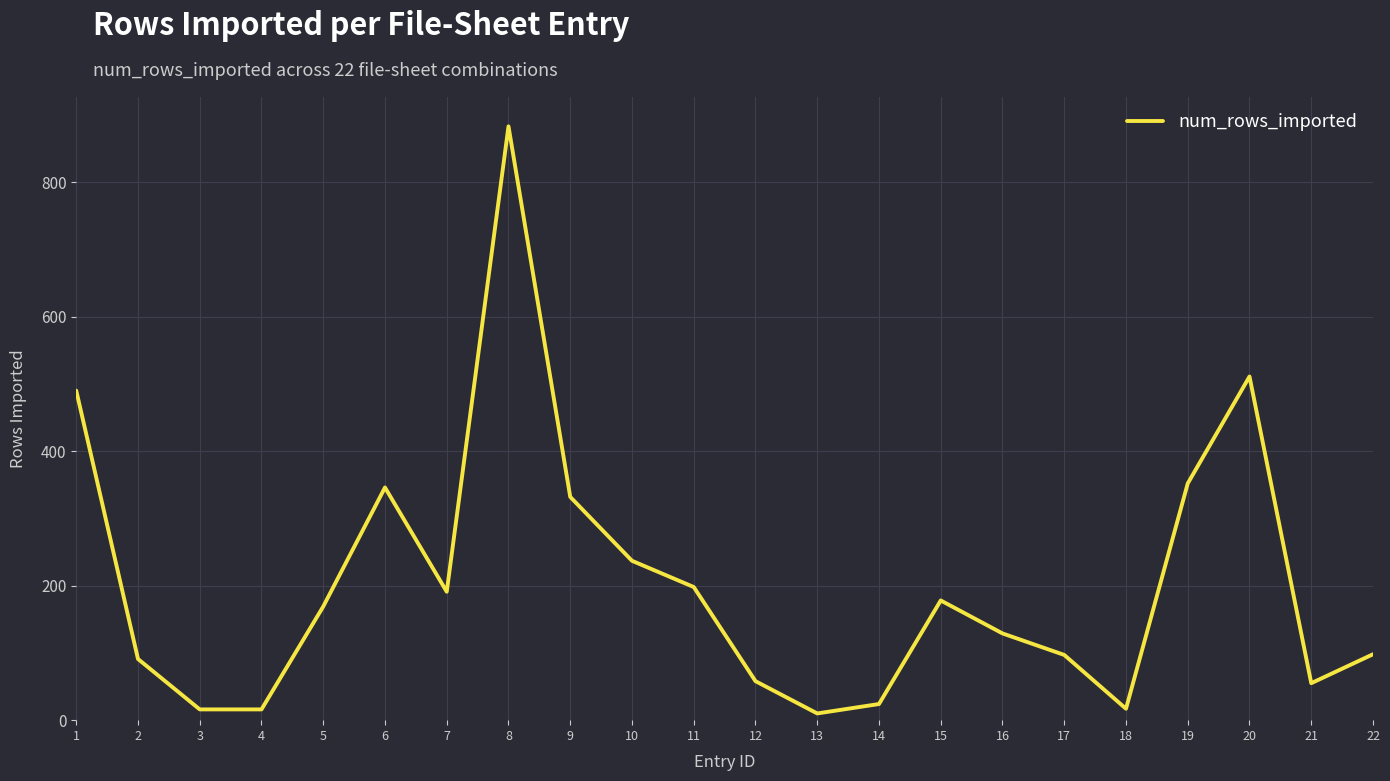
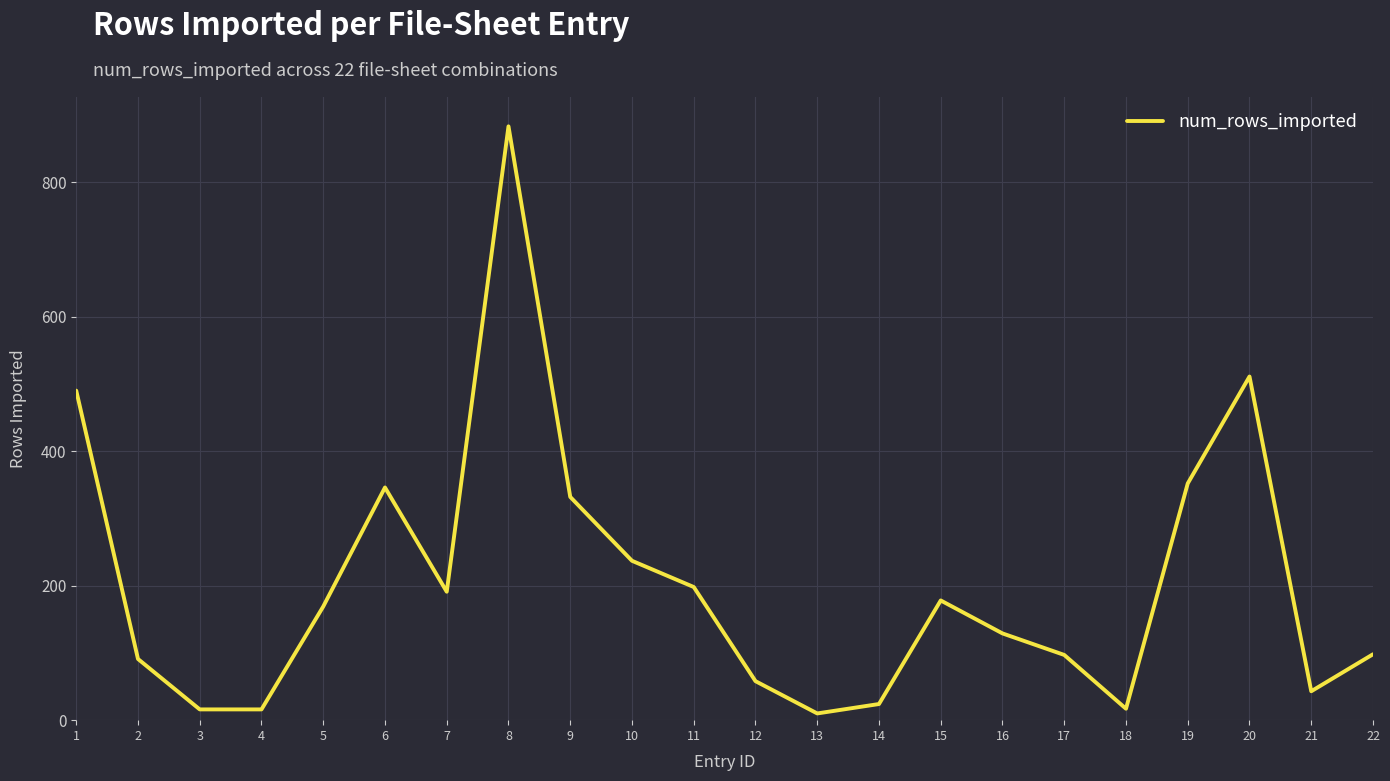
21: 60 -> 40
